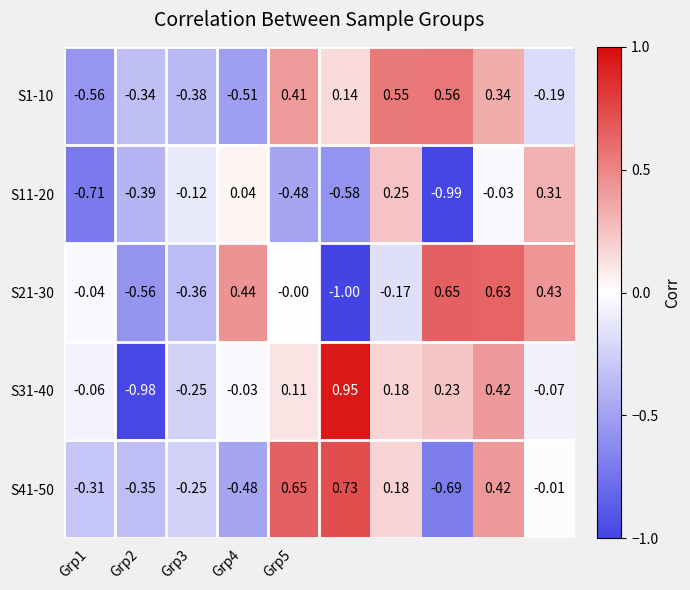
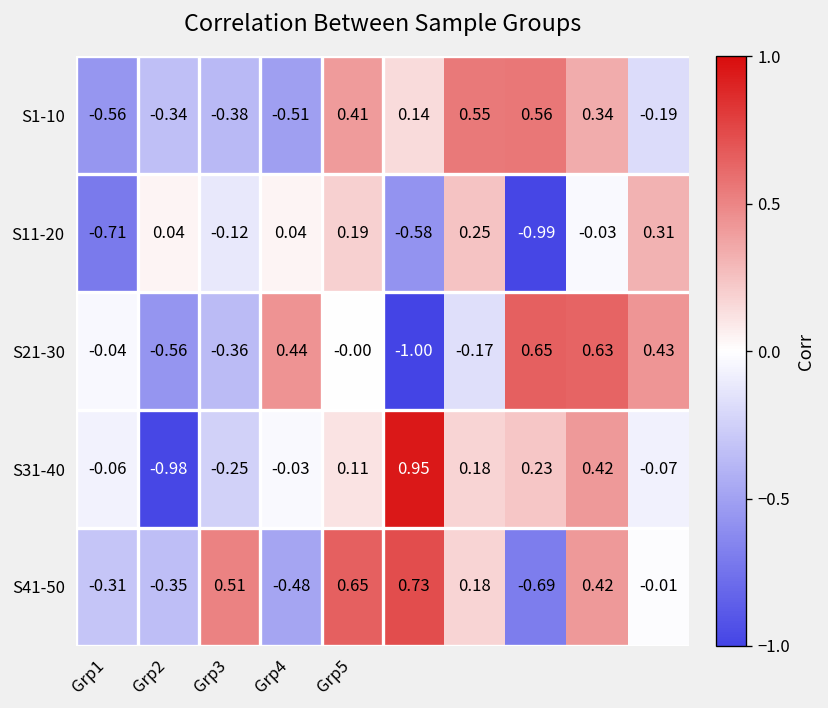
S11-20, Grp2: -0.39 -> 0.04
S11-20, Grp5: -0.48 -> 0.19
S41-50, Grp3: -0.25 -> 0.51
